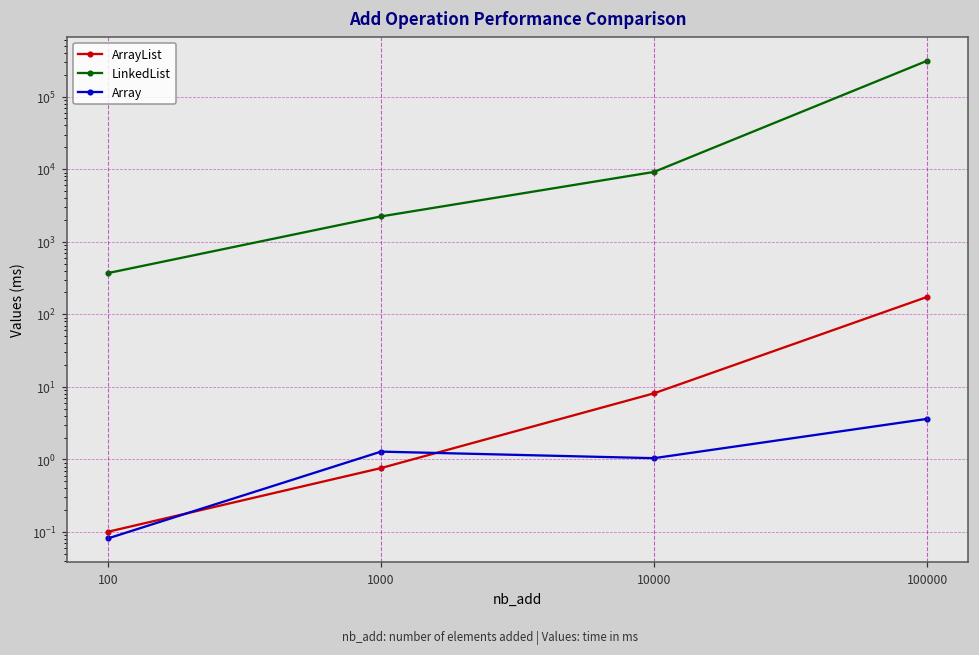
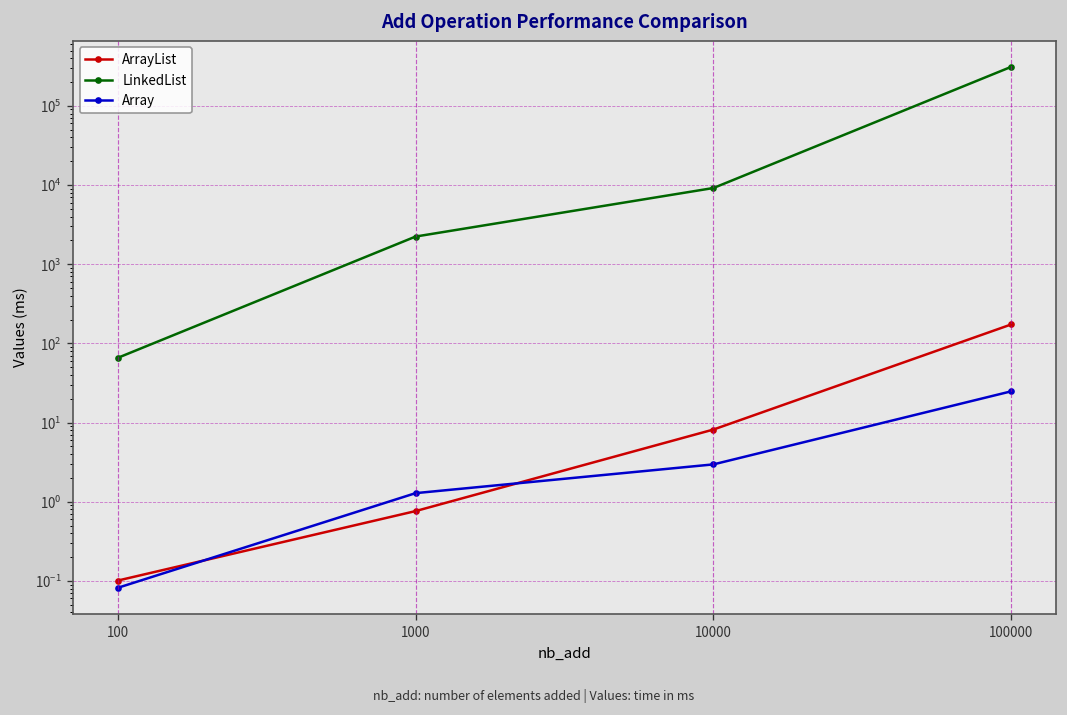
LinkedList, 100: 400 -> 70
Array, 10000: 1.0 -> 3
Array, 100000: 4 -> 25
